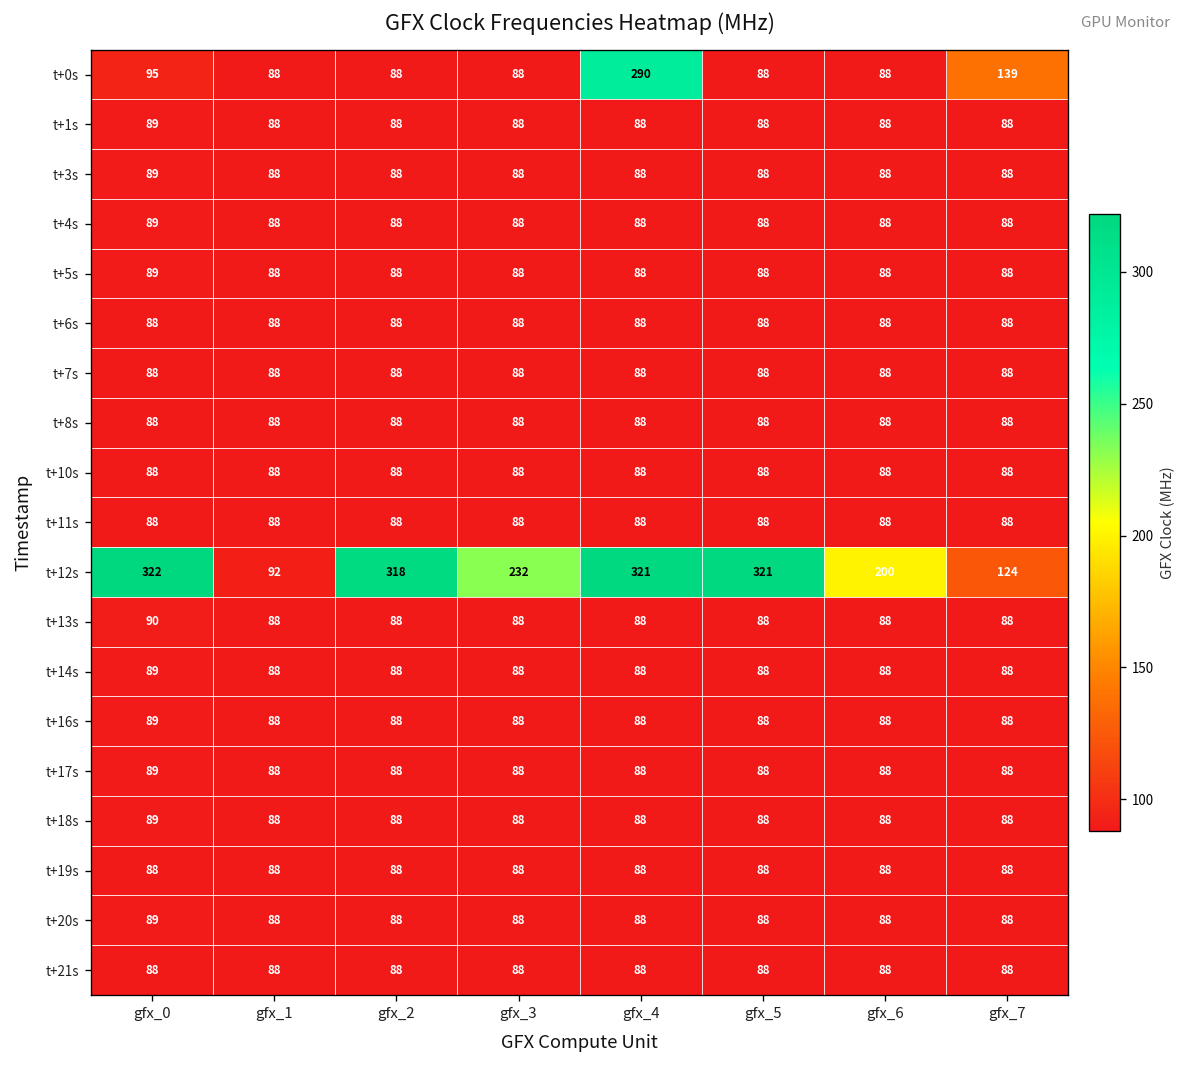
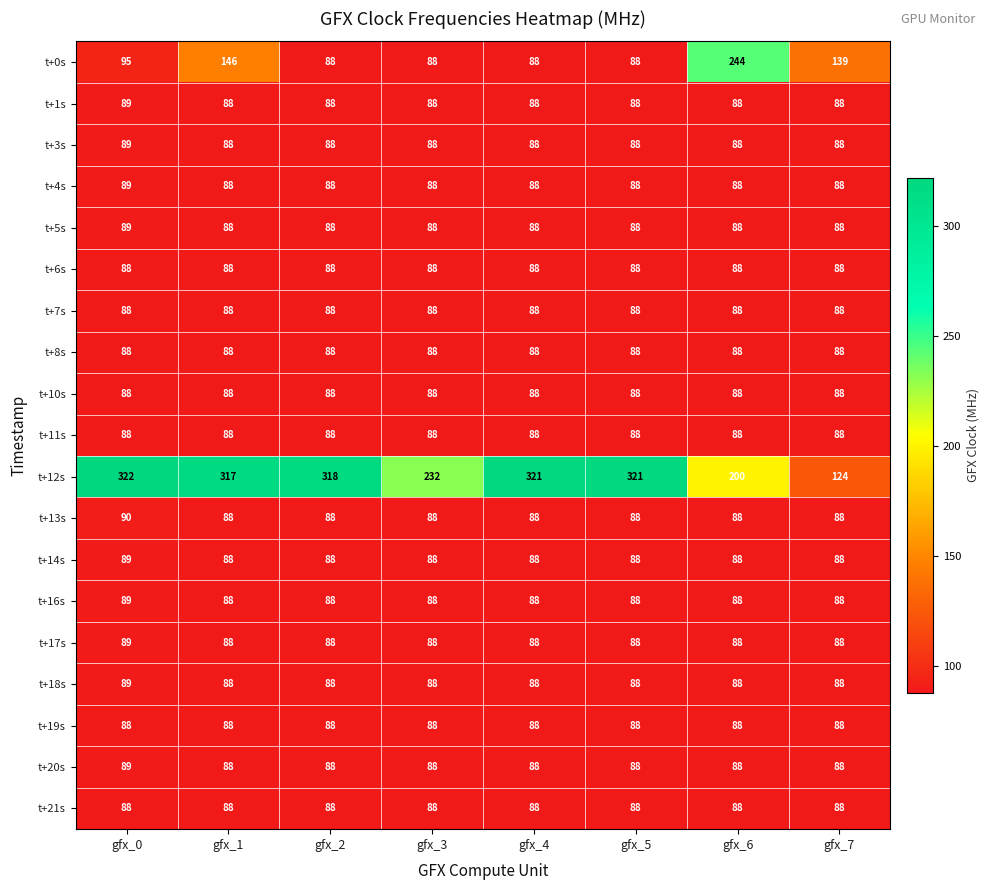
t+0s, gfx_1: 88 -> 146
t+0s, gfx_4: 290 -> 88
t+0s, gfx_6: 88 -> 244
t+12s, gfx_1: 92 -> 317
